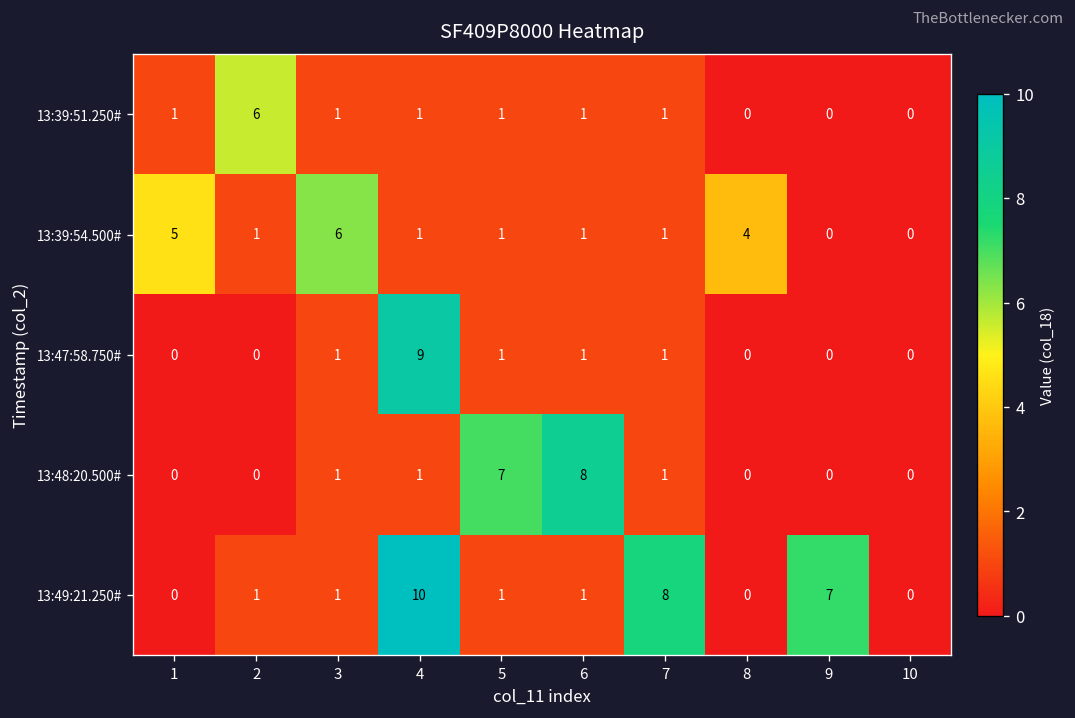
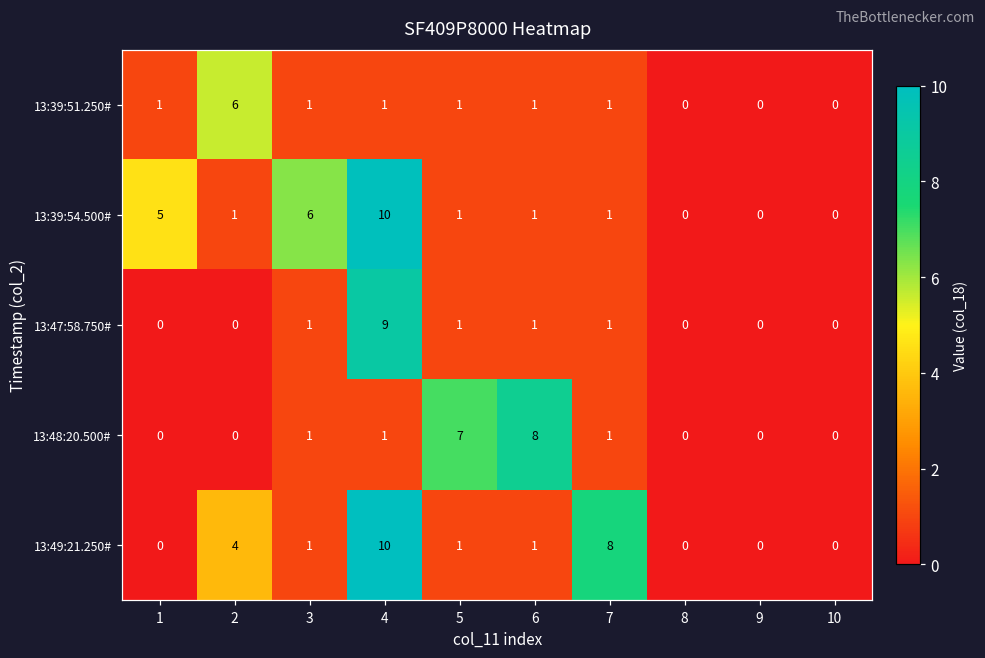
13:39:54.500#, 4: 1 -> 10
13:39:54.500#, 8: 4 -> 0
13:49:21.250#, 2: 1 -> 4
13:49:21.250#, 9: 7 -> 0
